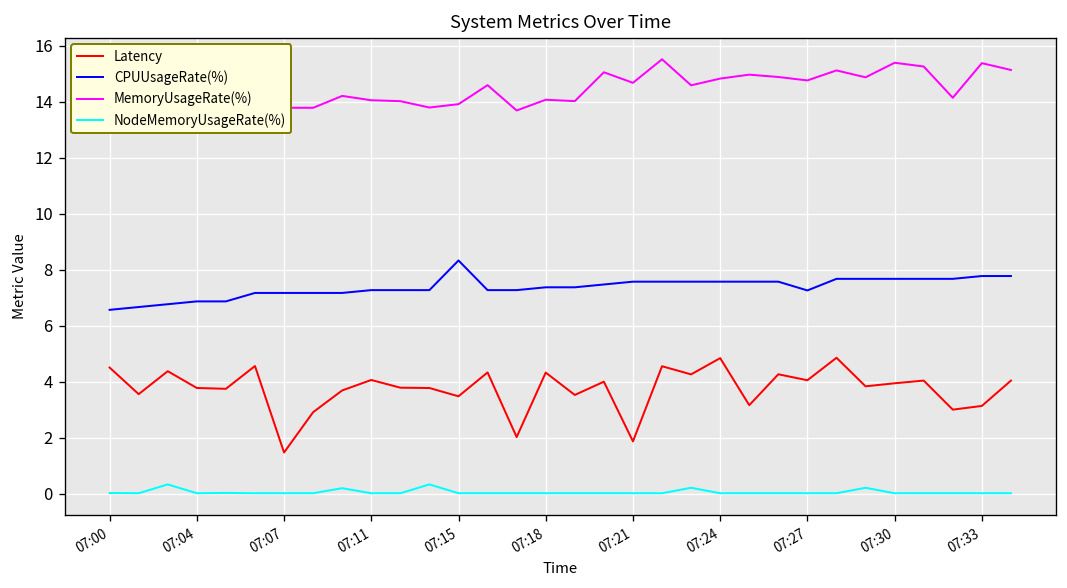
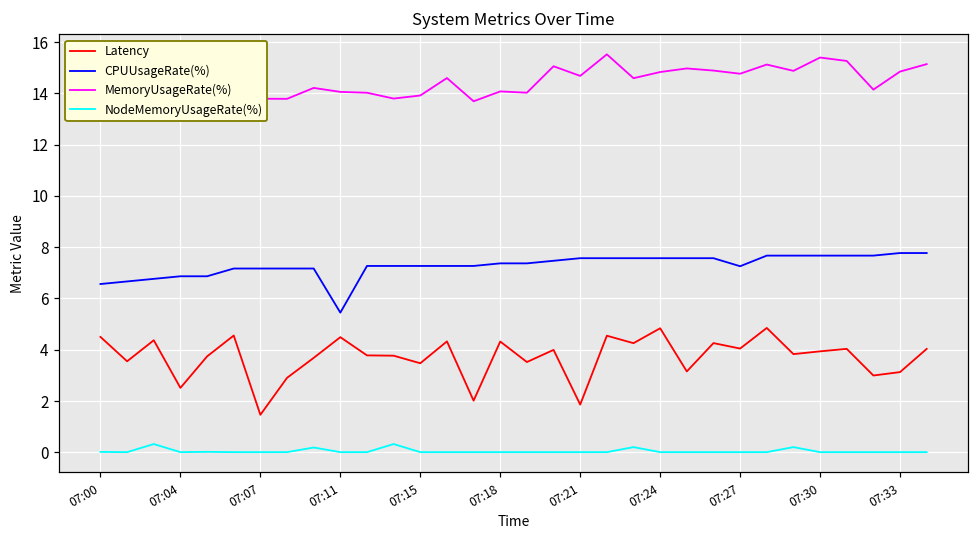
Latency, 07:04: 3.8 -> 2.5
Latency, 07:11: 4.1 -> 4.5
CPUUsageRate(%), 07:11: 7.3 -> 5.4
CPUUsageRate(%), 07:15: 8.3 -> 7.3
MemoryUsageRate(%), 07:33: 15.4 -> 14.8
